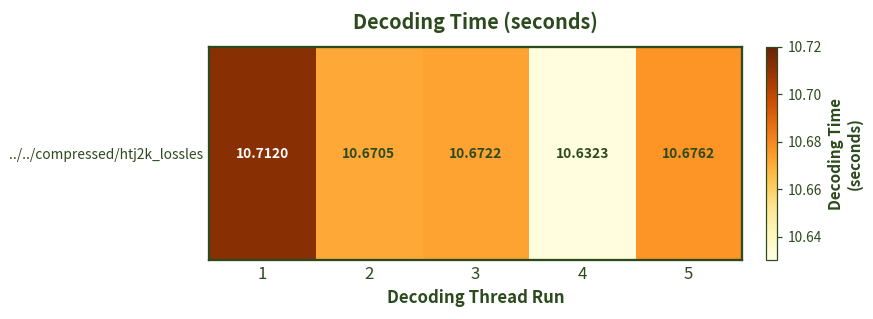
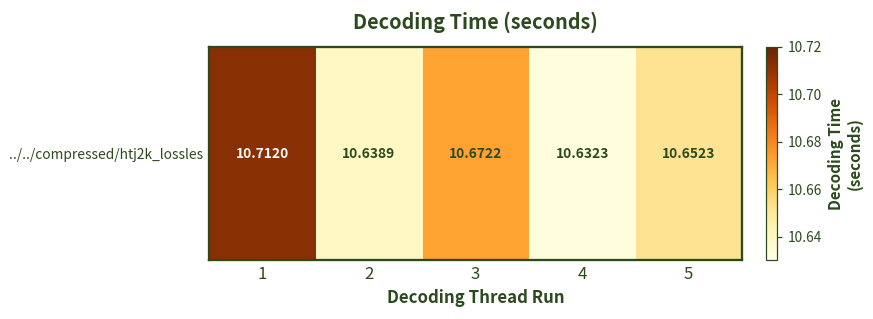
../../compressed/htj2k_lossles, 2: 10.6705 -> 10.6389
../../compressed/htj2k_lossles, 5: 10.6762 -> 10.6523
